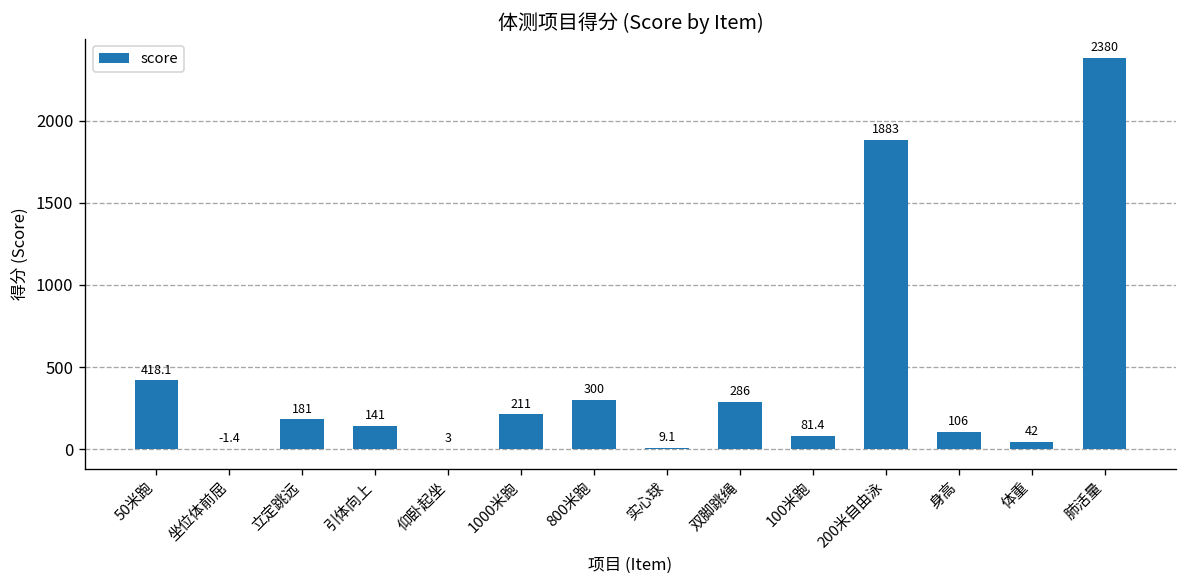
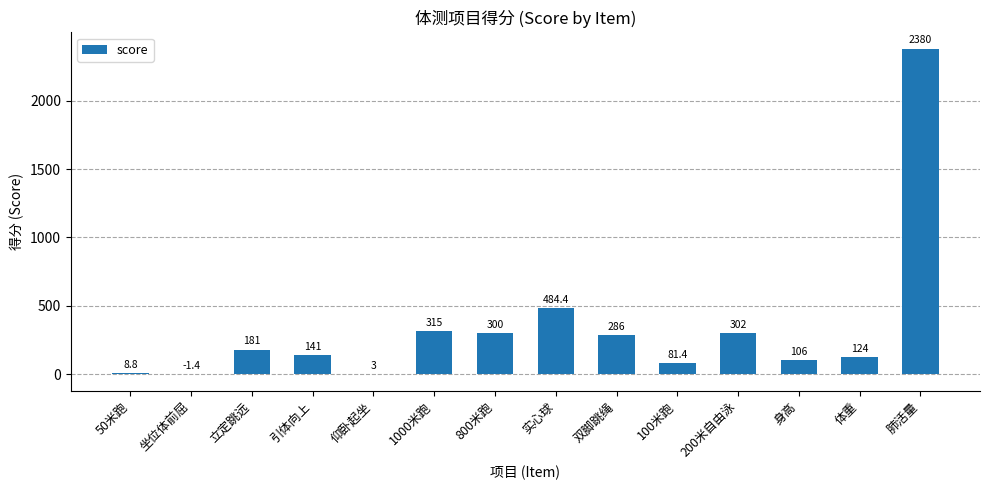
50米跑: 418.1 -> 8.8
1000米跑: 211 -> 315
实心球: 9.1 -> 484.4
200米自由泳: 1883 -> 302
体重: 42 -> 124
